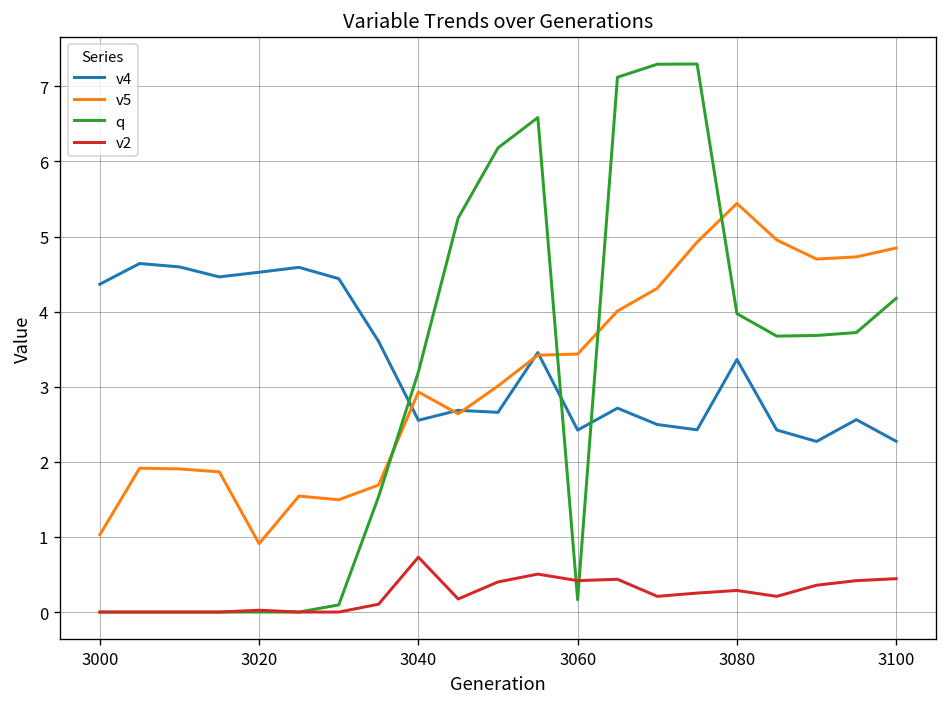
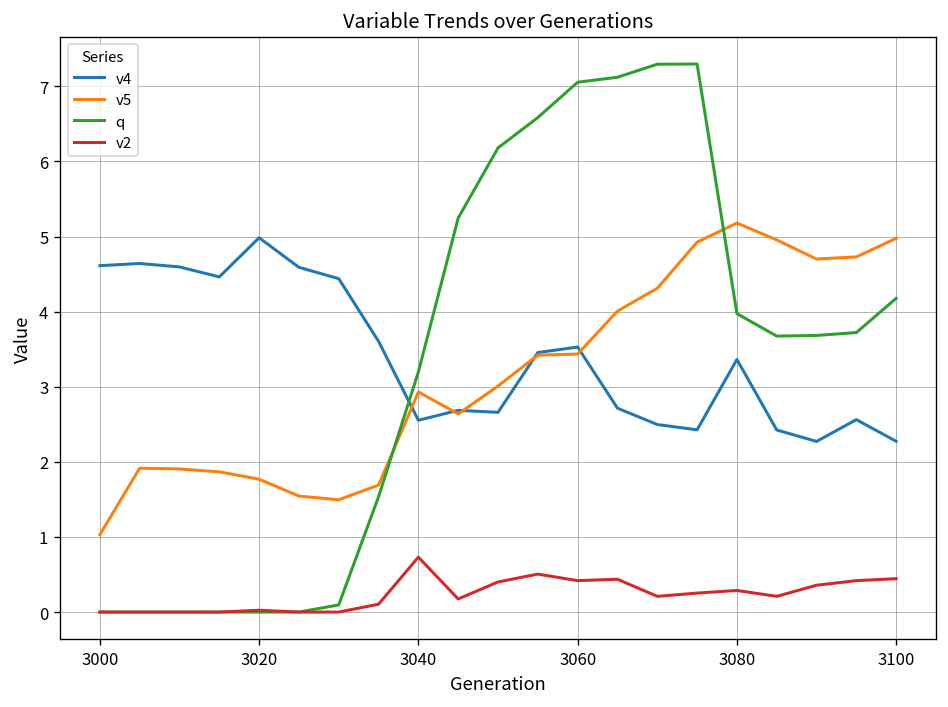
v4, 3000: 4.4 -> 4.6
v4, 3020: 4.5 -> 5.0
v5, 3020: 0.9 -> 1.8
v4, 3060: 2.4 -> 3.5
q, 3060: 0.2 -> 7.1
v5, 3080: 5.4 -> 5.2
v5, 3100: 4.8 -> 5.0
